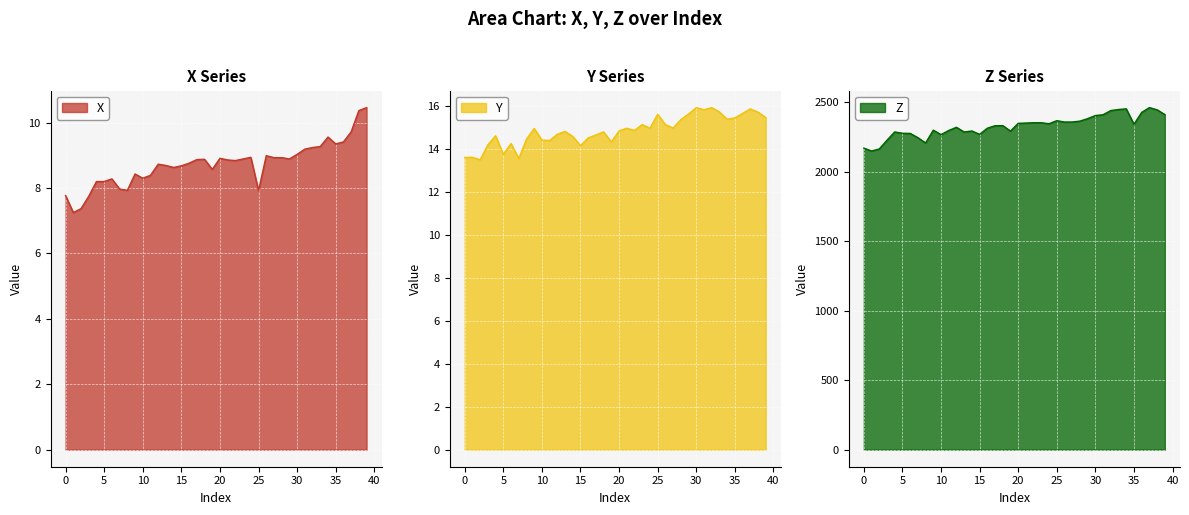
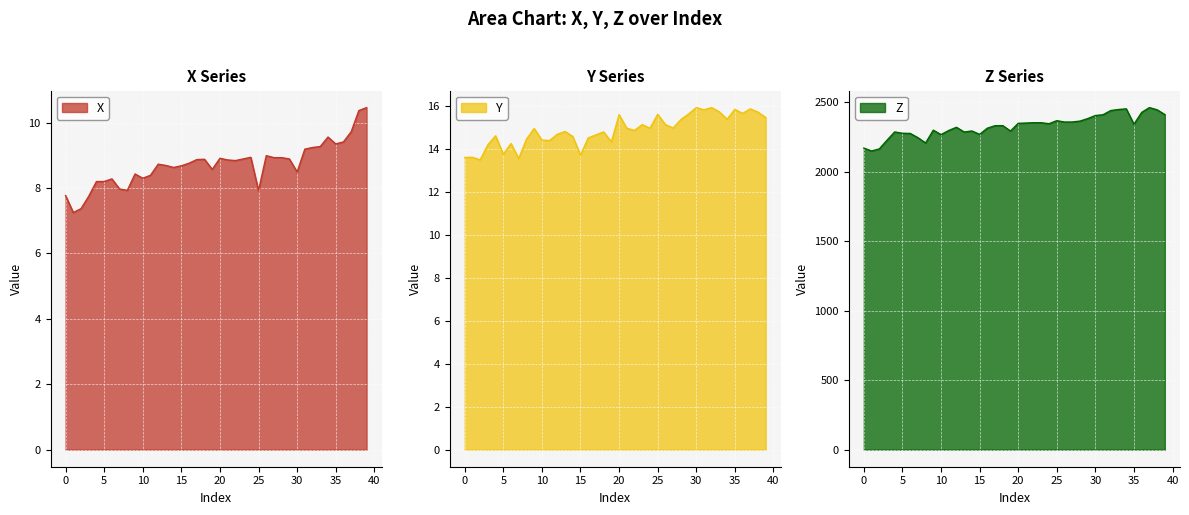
X Series, 30: 9.0 -> 8.5
Y Series, 15: 14.1 -> 13.7
Y Series, 20: 14.8 -> 15.6
Y Series, 35: 15.4 -> 15.8
